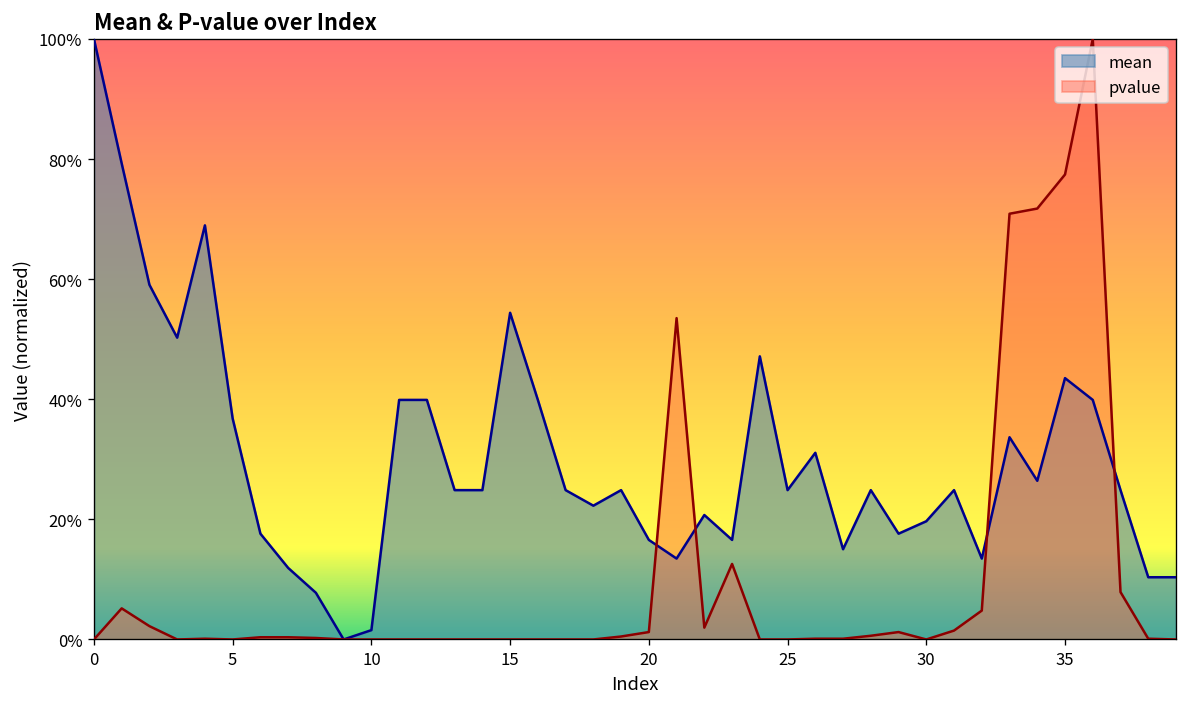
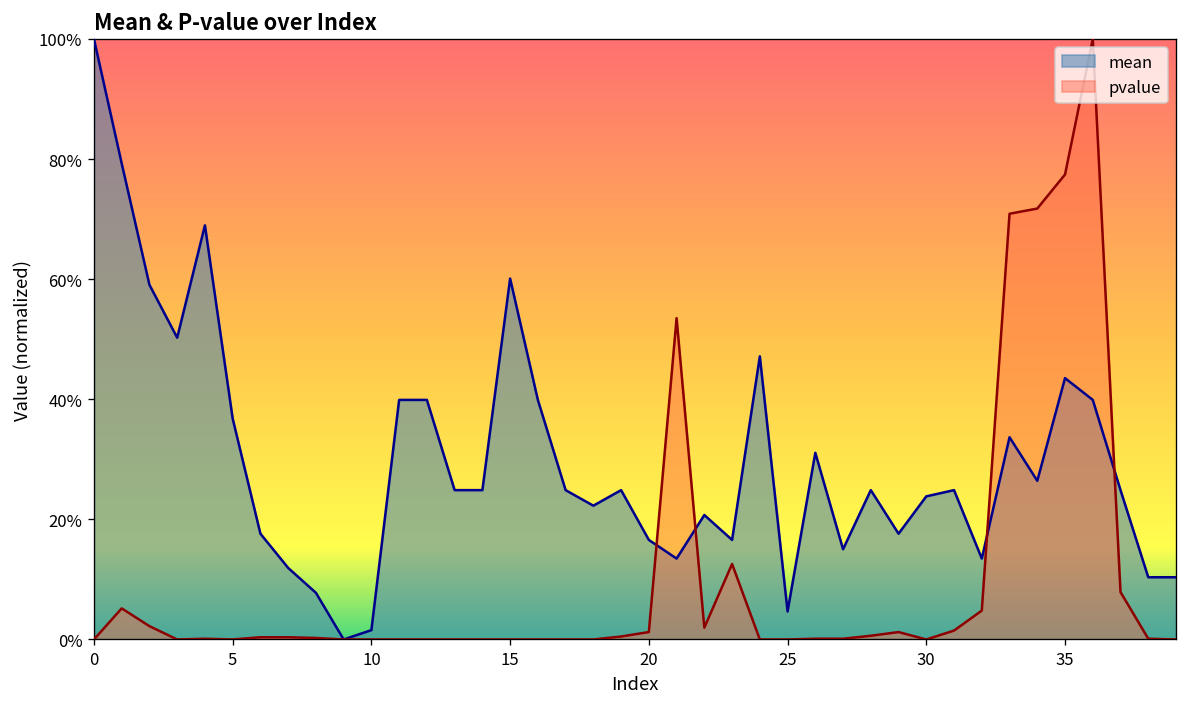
mean, 15: 54% -> 60%
mean, 25: 25% -> 5%
mean, 30: 20% -> 24%
